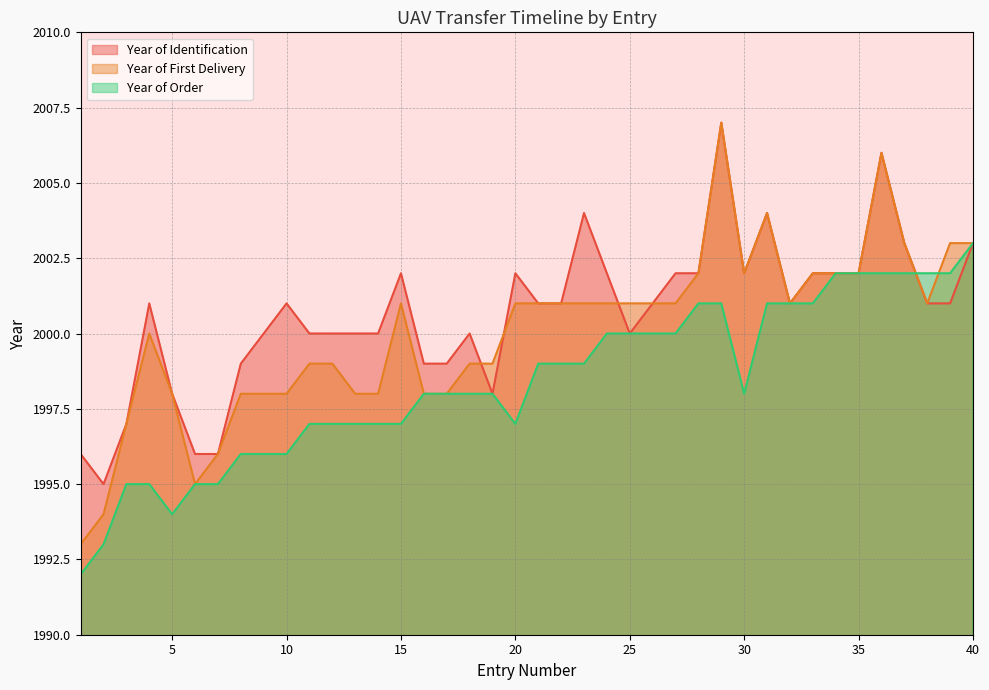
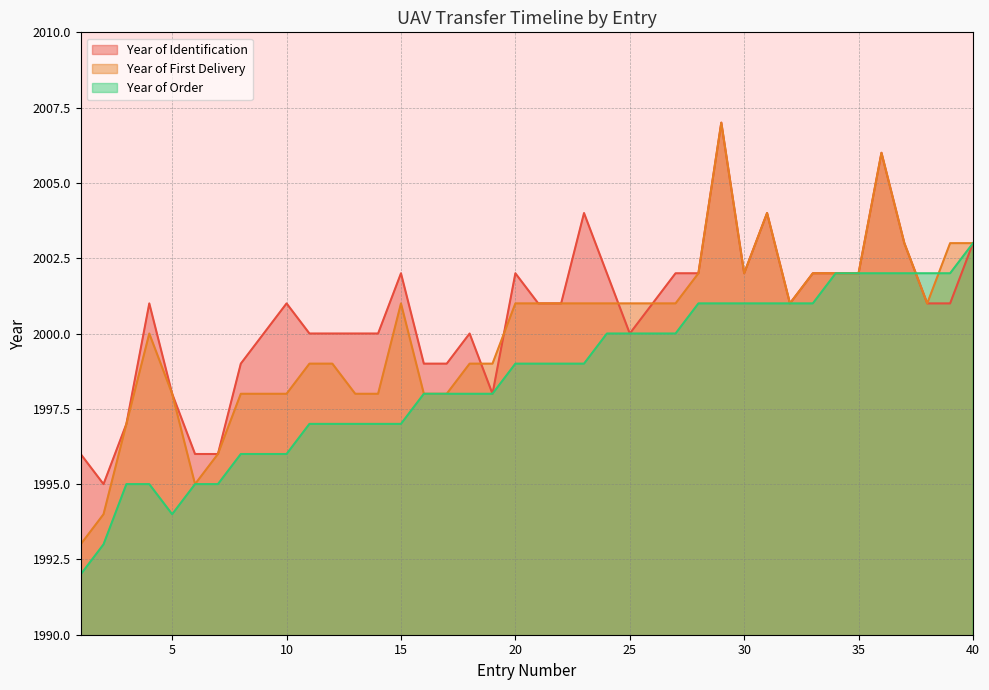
Year of Order, 20: 1997 -> 1999
Year of Order, 30: 1998 -> 2001
